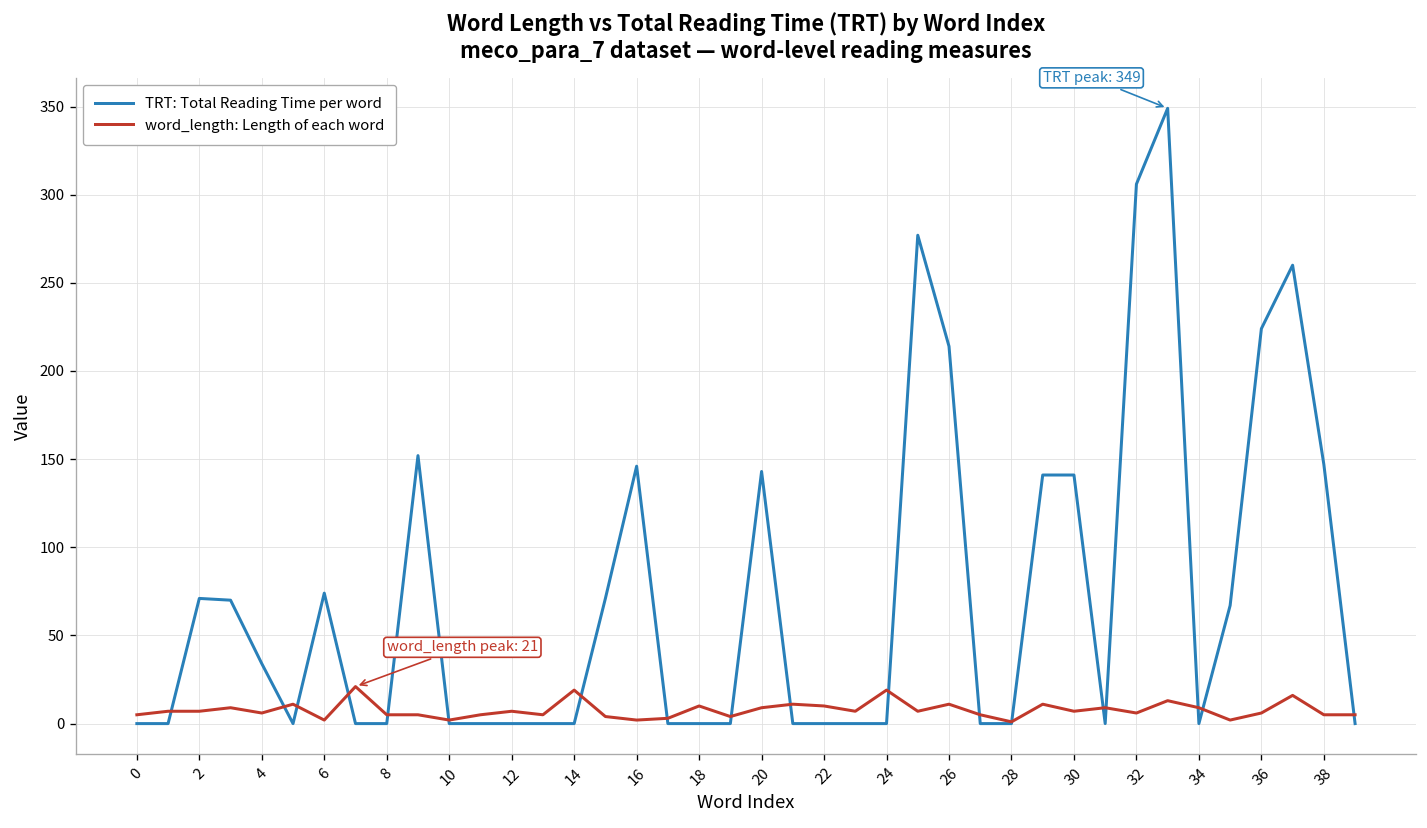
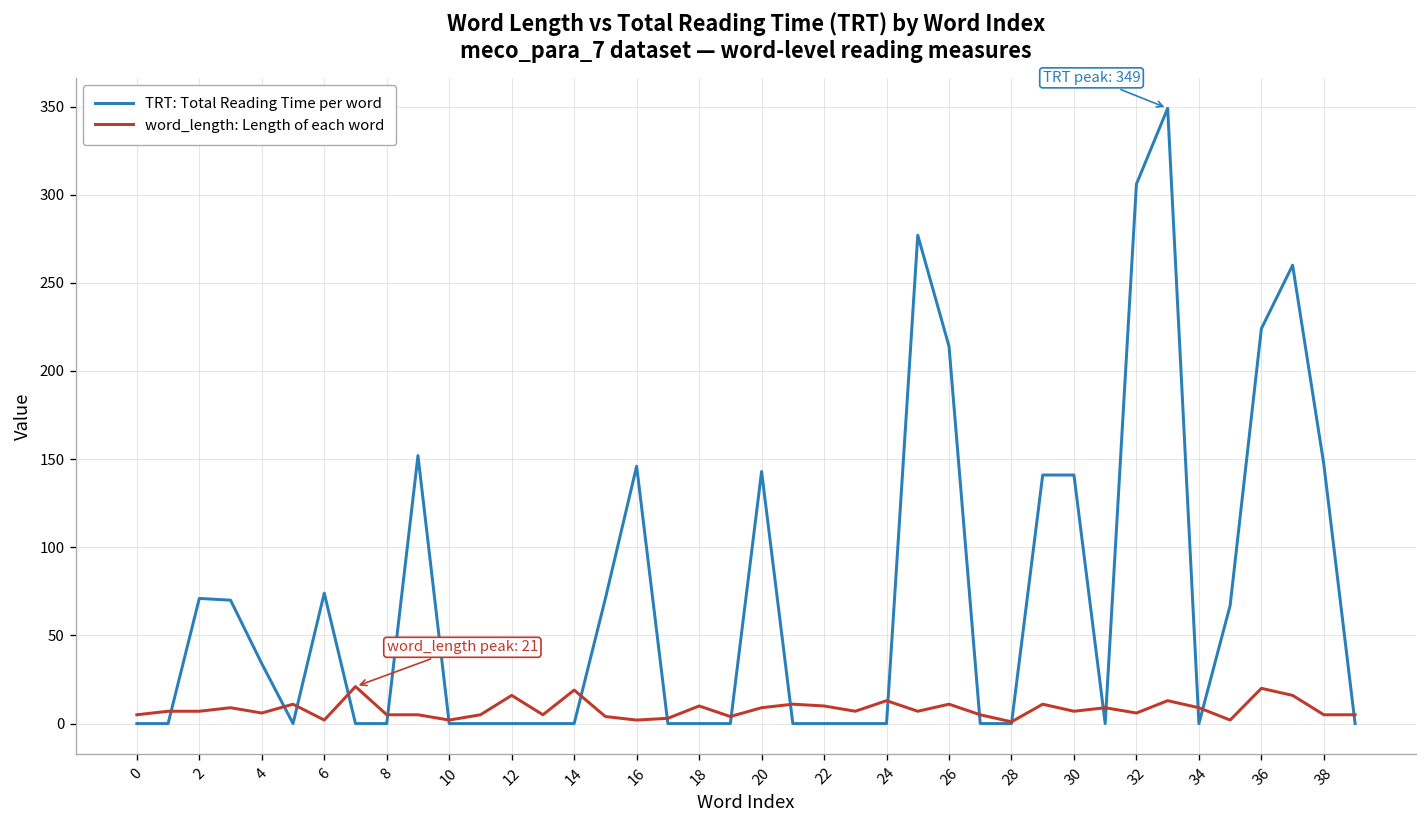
word_length: Length of each word, 12: 7 -> 16
word_length: Length of each word, 24: 19 -> 13
word_length: Length of each word, 36: 6 -> 20
